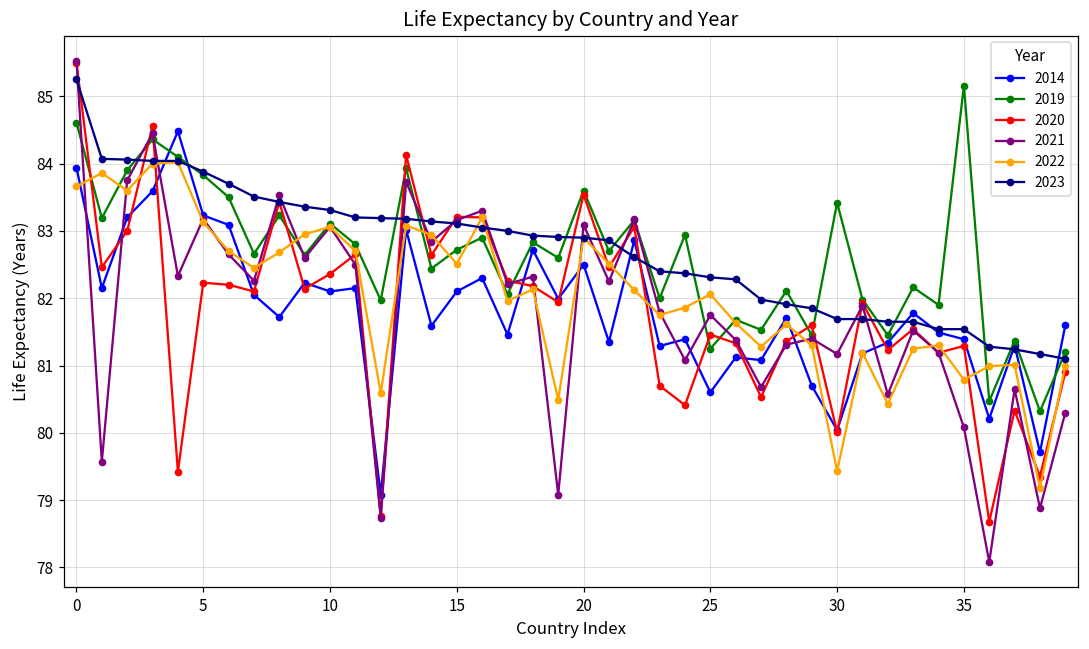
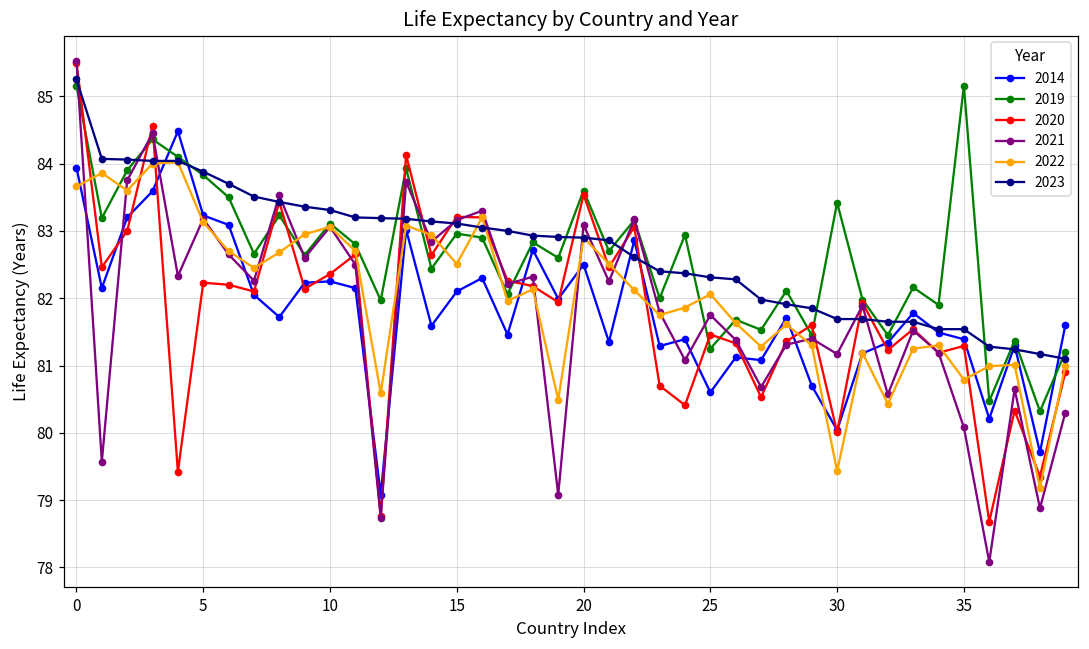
2019, 0: 84.6 -> 85.2
2014, 10: 82.1 -> 82.3
2019, 15: 82.7 -> 83.0
